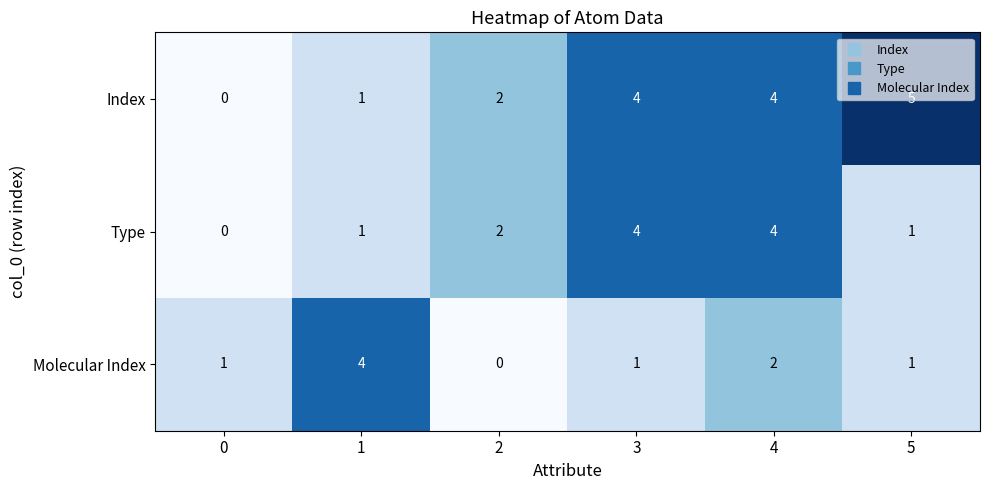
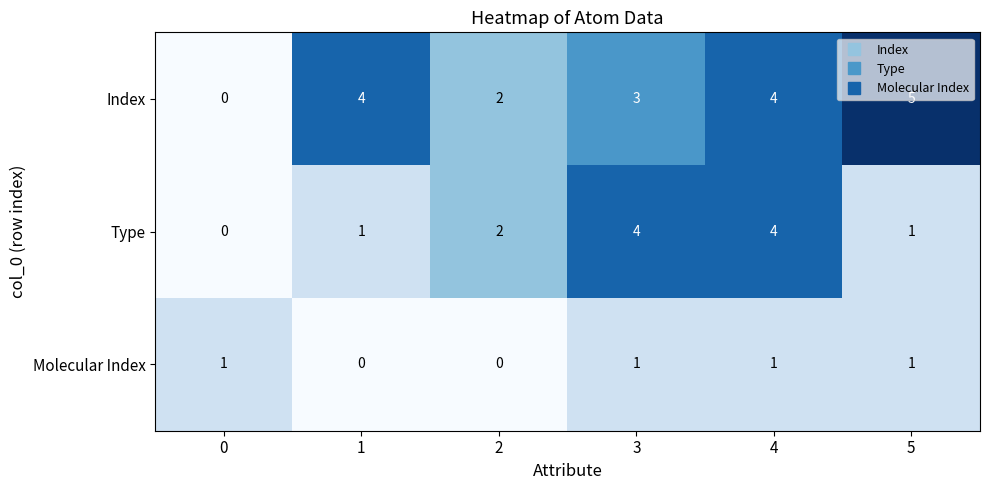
Index, 1: 1 -> 4
Index, 3: 4 -> 3
Molecular Index, 1: 4 -> 0
Molecular Index, 4: 2 -> 1
